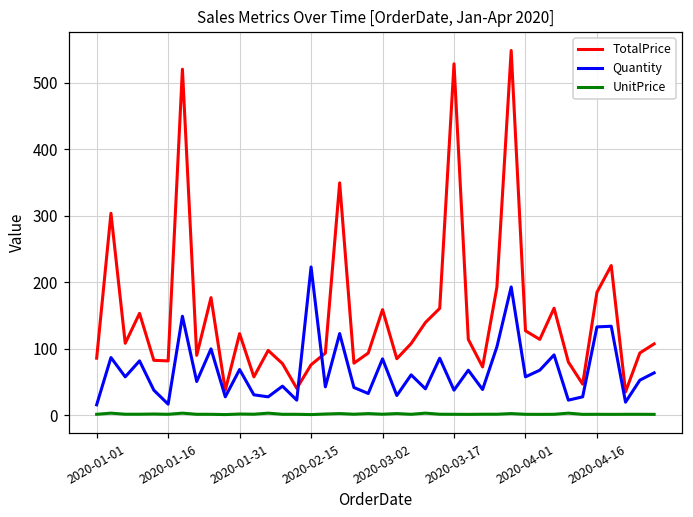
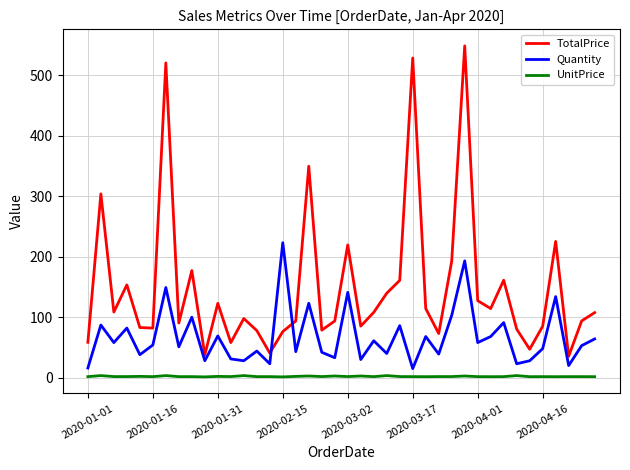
TotalPrice, 2020-01-01: 90 -> 60
Quantity, 2020-01-16: 20 -> 50
TotalPrice, 2020-03-02: 160 -> 220
Quantity, 2020-03-02: 90 -> 140
Quantity, 2020-03-17: 40 -> 20
TotalPrice, 2020-04-16: 180 -> 80
Quantity, 2020-04-16: 130 -> 50
